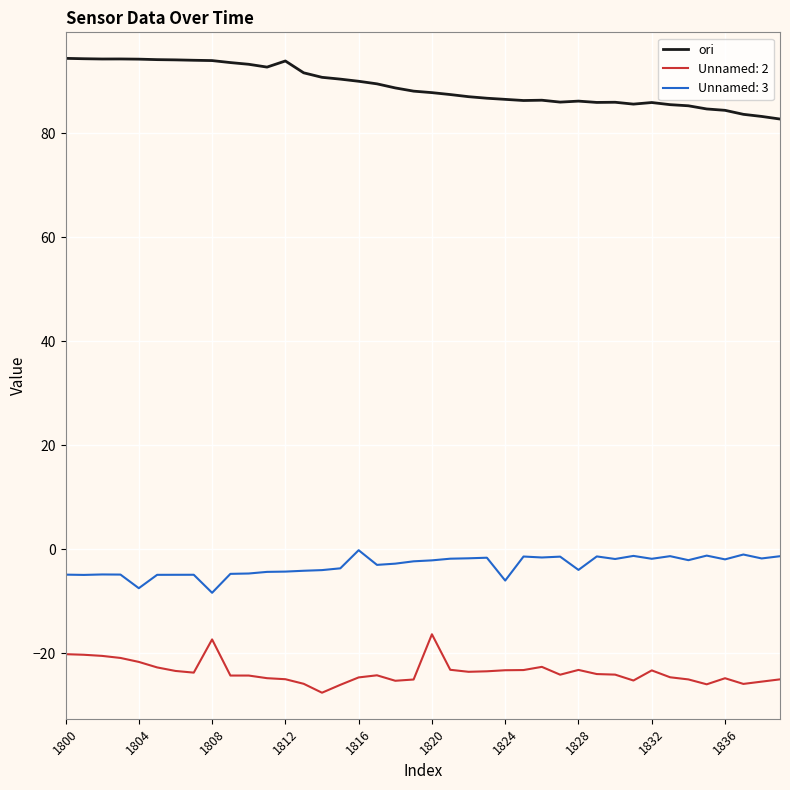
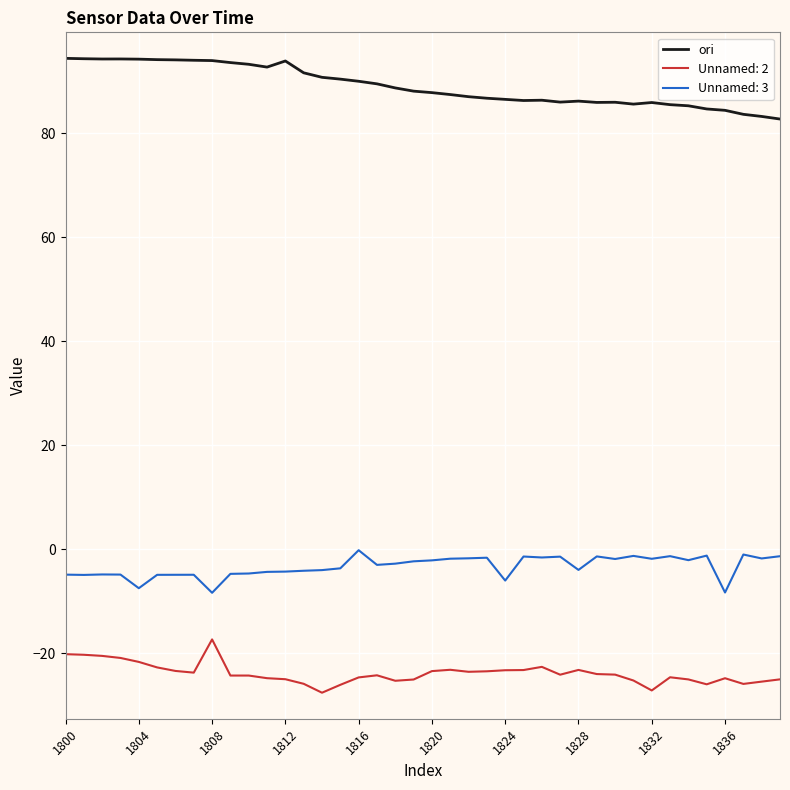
Unnamed: 2, 1820: -16 -> -23
Unnamed: 2, 1832: -23 -> -27
Unnamed: 3, 1836: -2 -> -8
